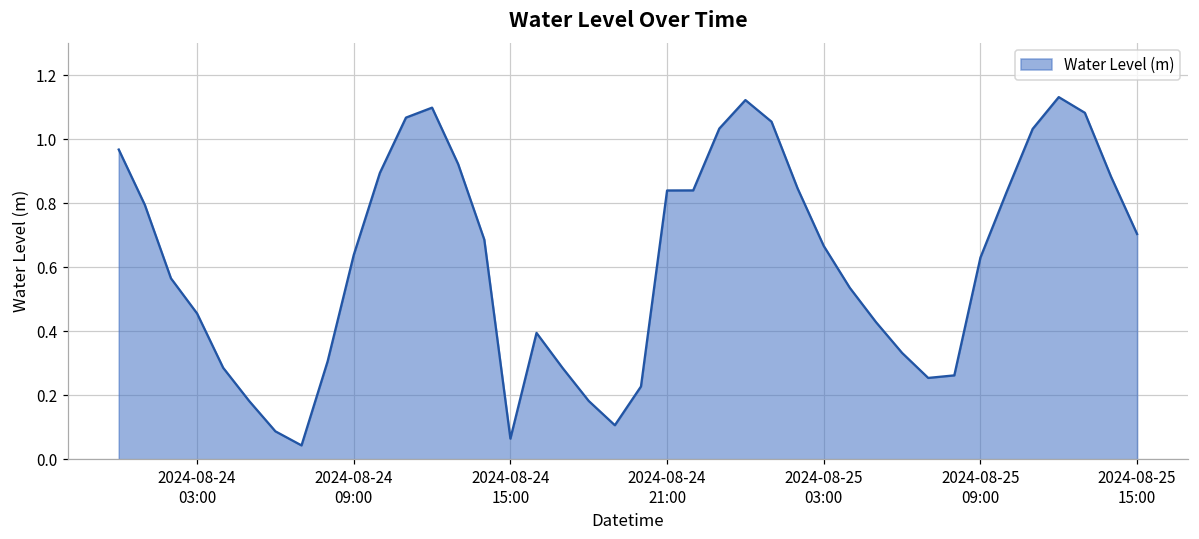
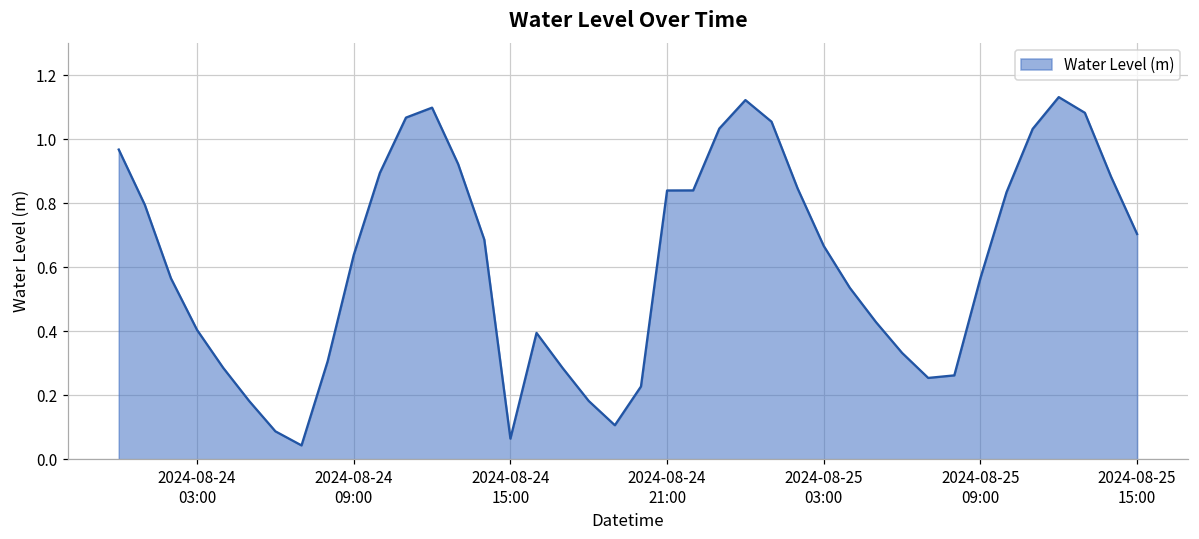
2024-08-24 03:00: 0.46 -> 0.40
2024-08-25 09:00: 0.63 -> 0.57
